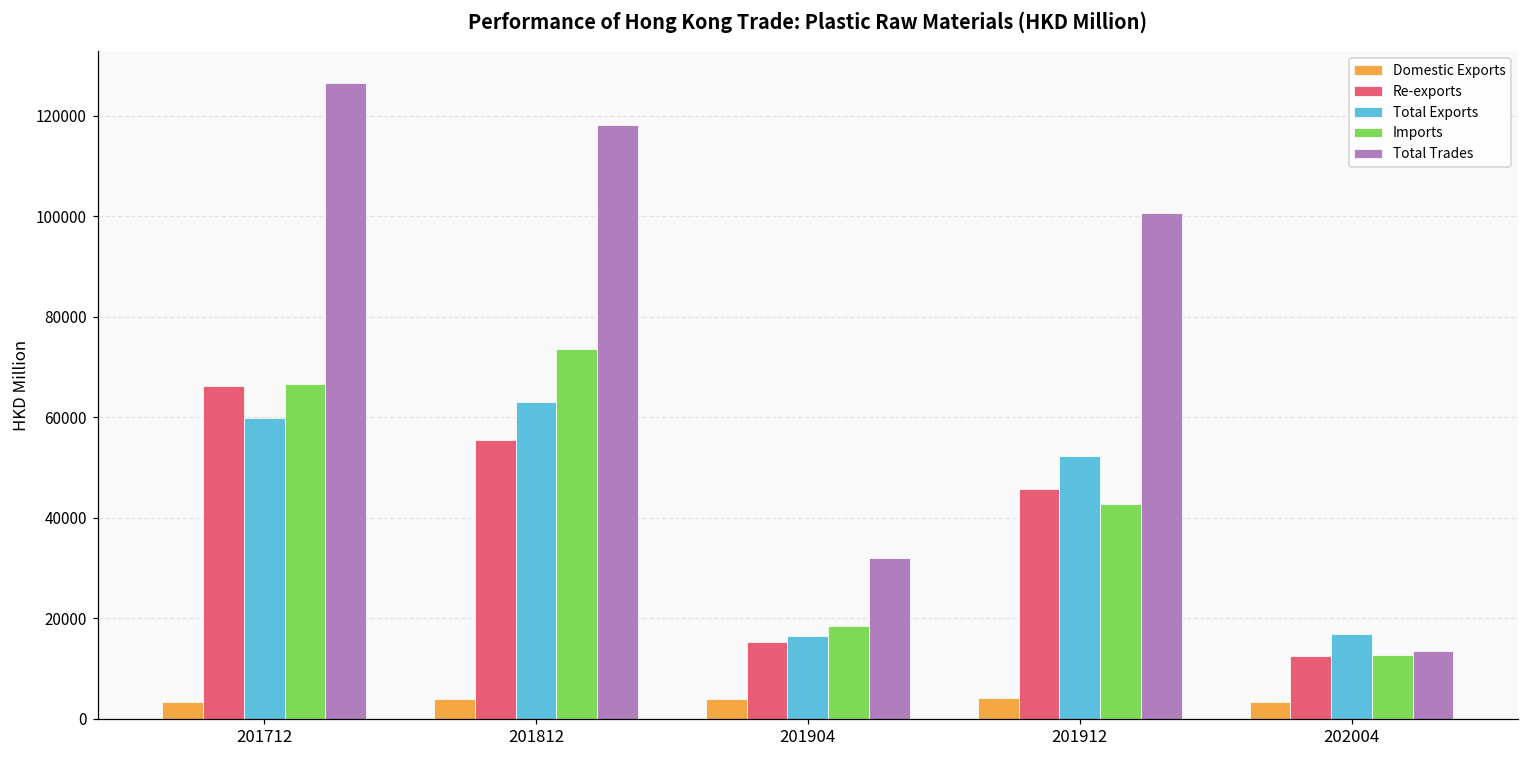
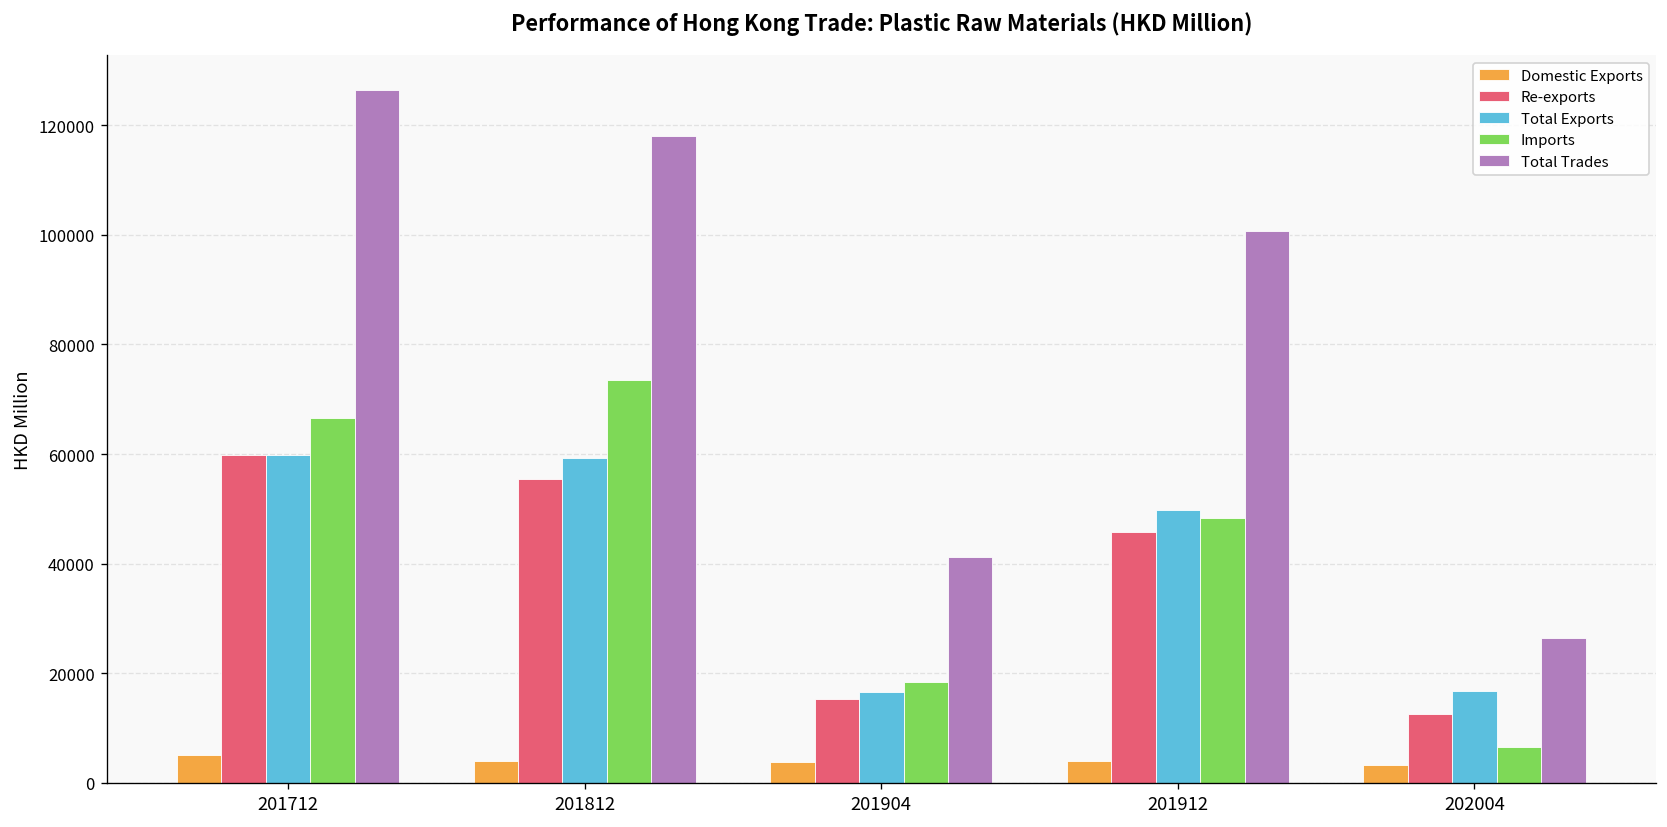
Domestic Exports, 201712: 3000 -> 5000
Re-exports, 201712: 66000 -> 60000
Total Exports, 201812: 63000 -> 59000
Total Trades, 201904: 32000 -> 41000
Total Exports, 201912: 52000 -> 50000
Imports, 201912: 43000 -> 48000
Imports, 202004: 13000 -> 7000
Total Trades, 202004: 14000 -> 26000
